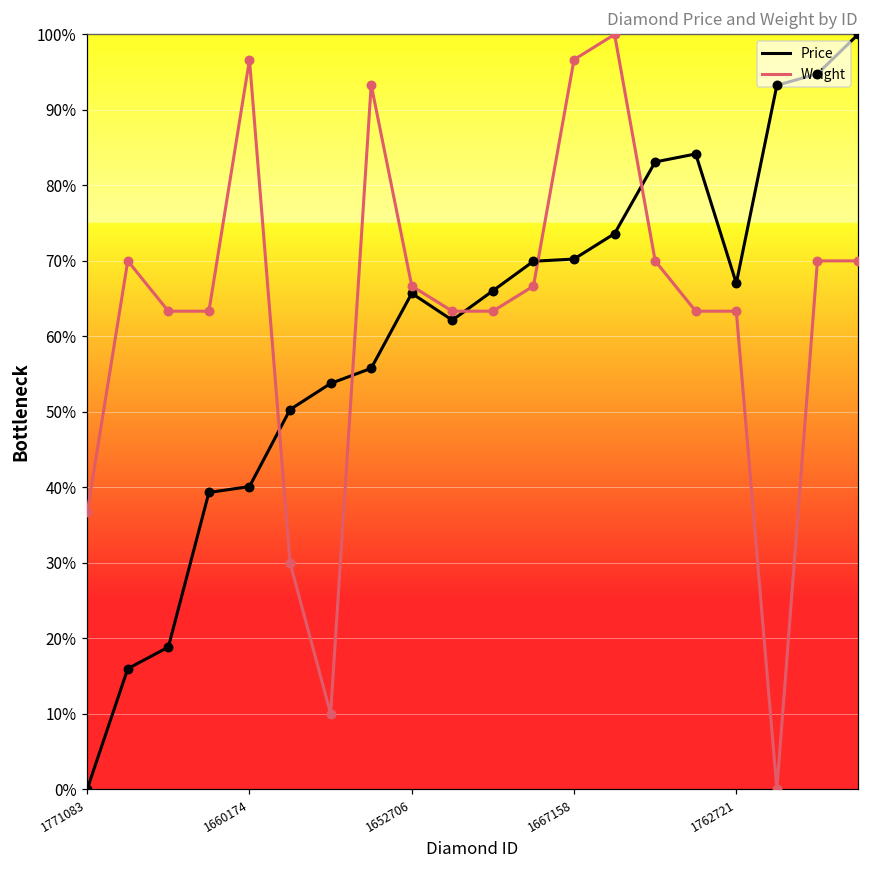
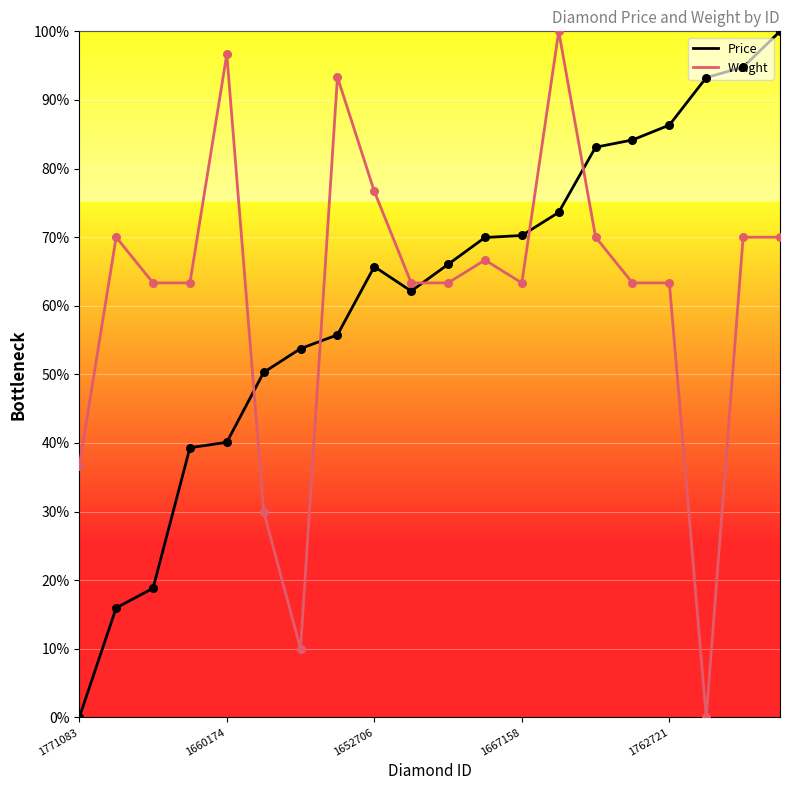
Weight, 1652706: 67% -> 77%
Weight, 1667158: 97% -> 63%
Price, 1762721: 67% -> 86%
